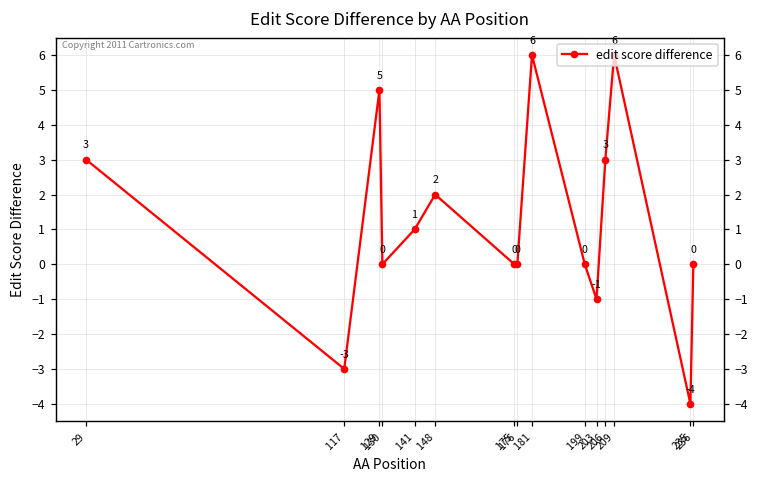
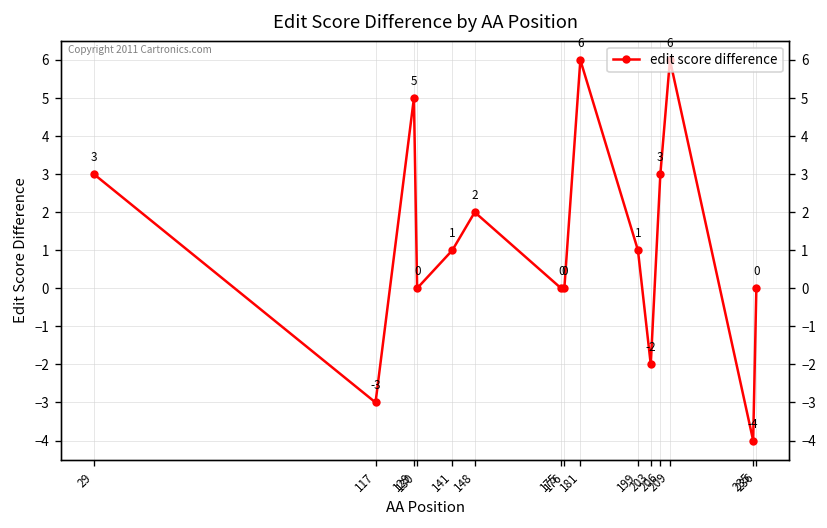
199: 0 -> 1
203: -1 -> -2
